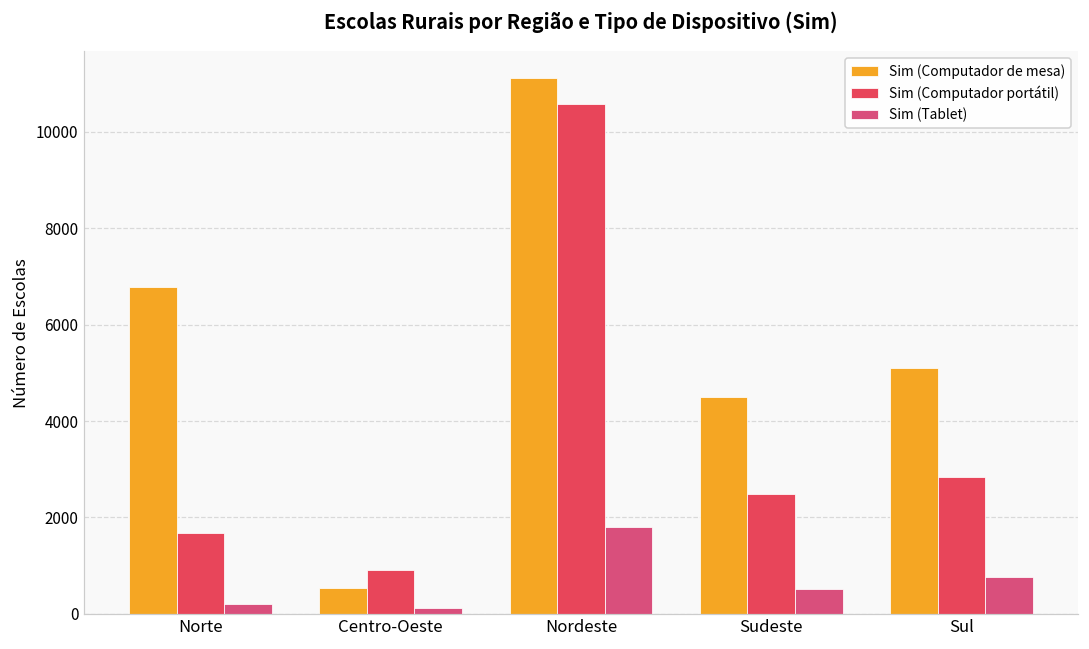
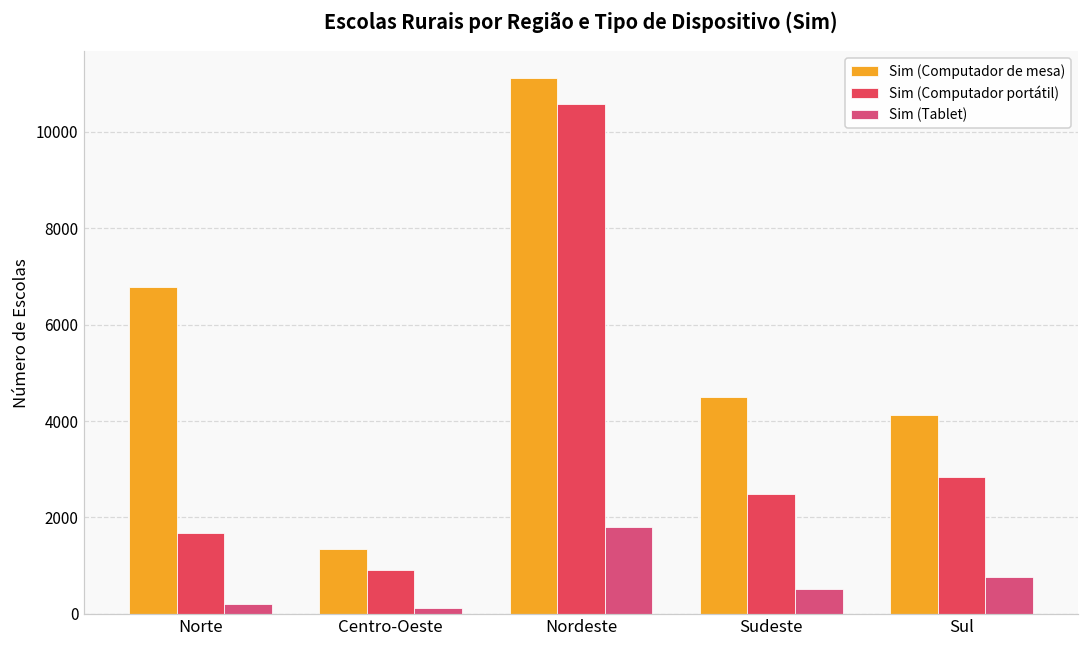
Sim (Computador de mesa), Centro-Oeste: 500 -> 1300
Sim (Computador de mesa), Sul: 5100 -> 4100
